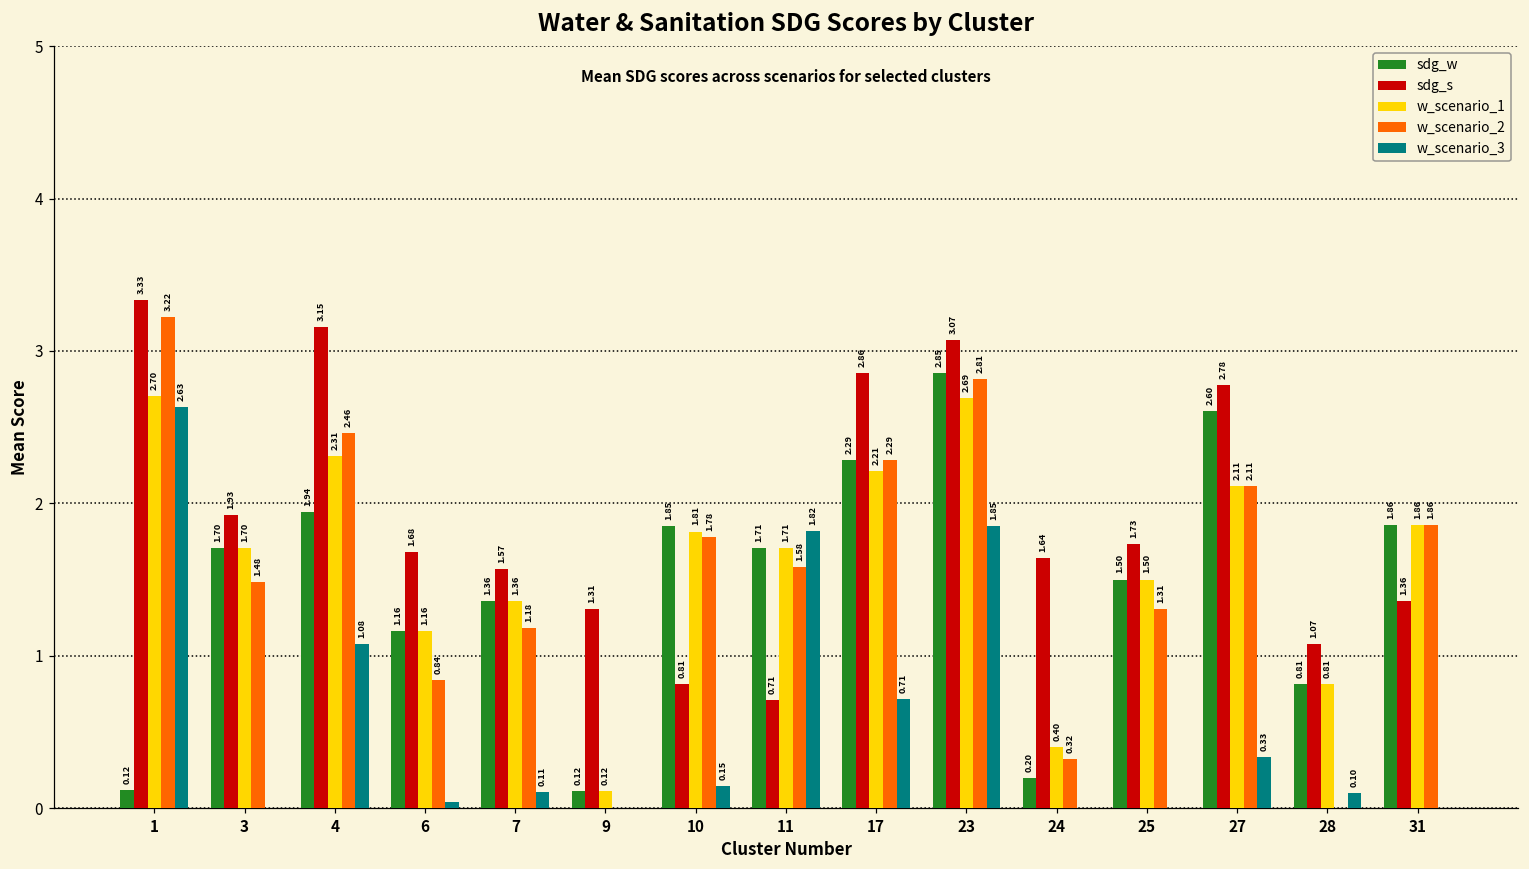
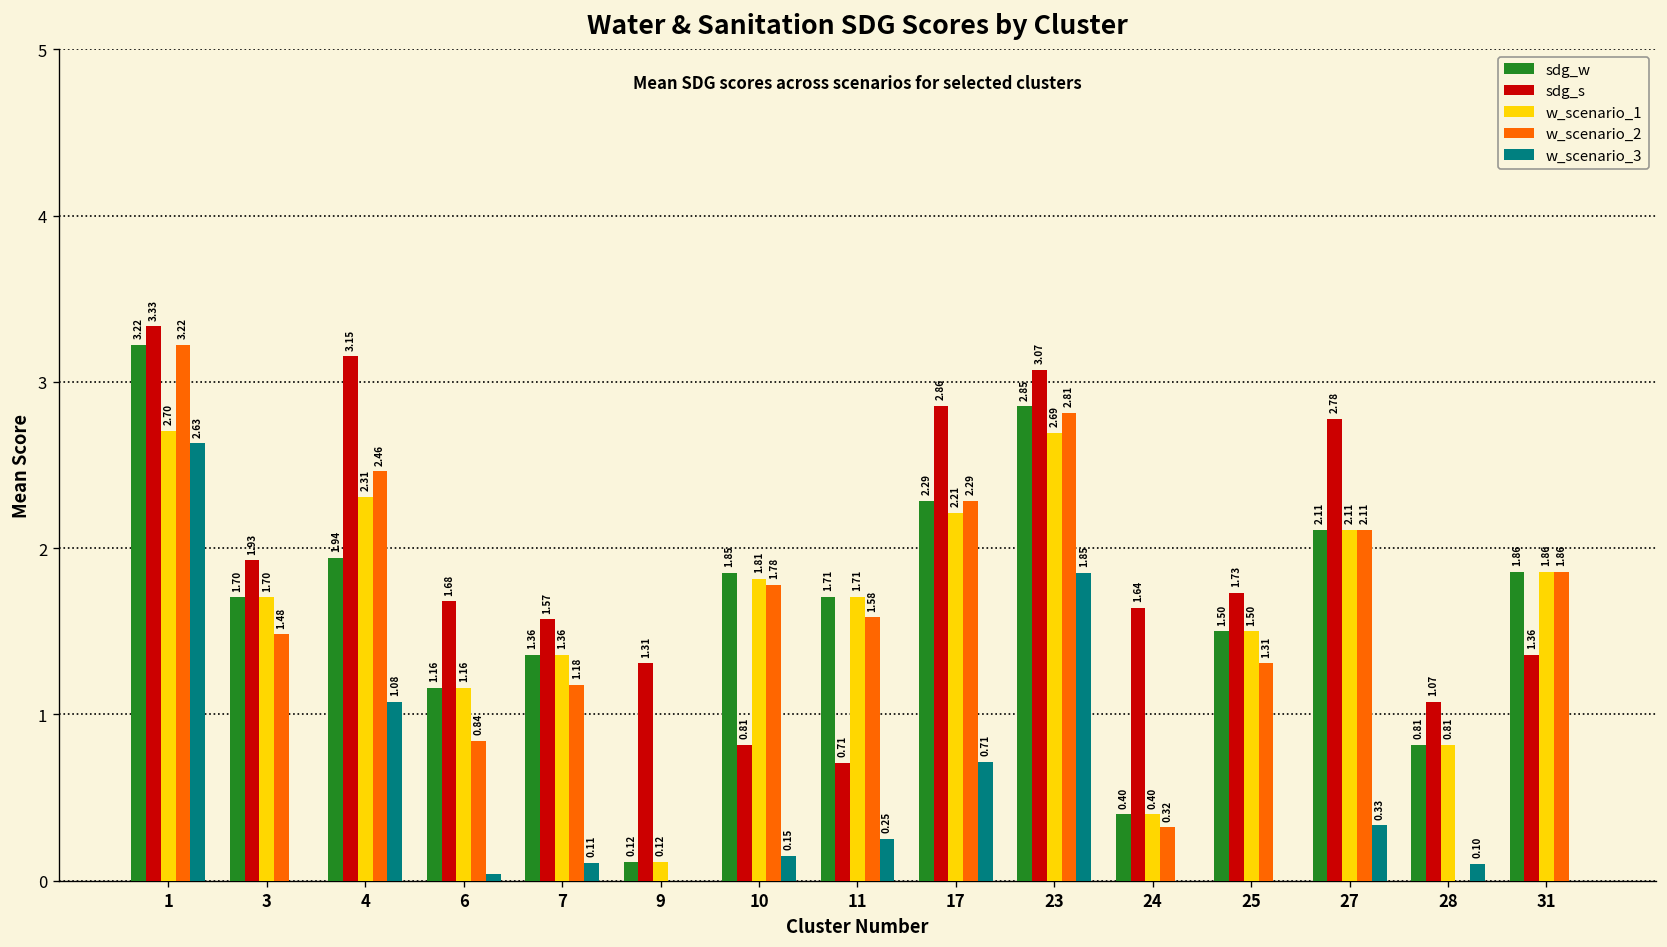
sdg_w, 1: 0.12 -> 3.22
w_scenario_3, 11: 1.82 -> 0.25
sdg_w, 24: 0.20 -> 0.40
sdg_w, 27: 2.60 -> 2.11
